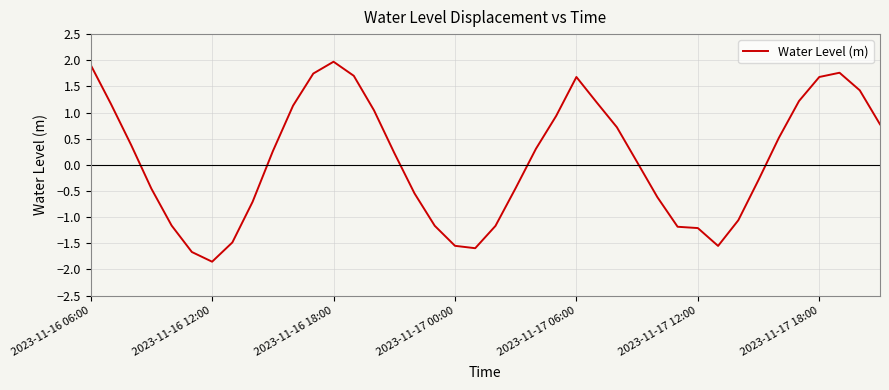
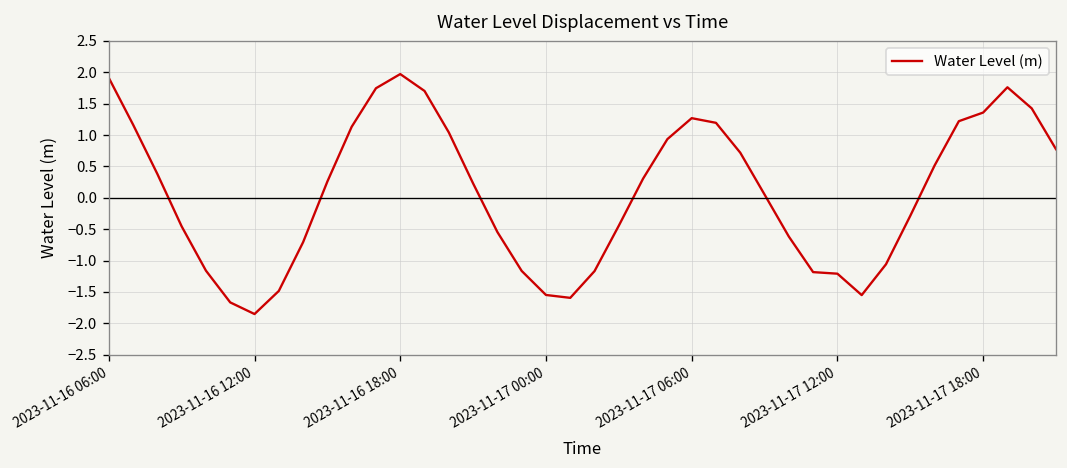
2023-11-17 06:00: 1.7 -> 1.3
2023-11-17 18:00: 1.7 -> 1.4
